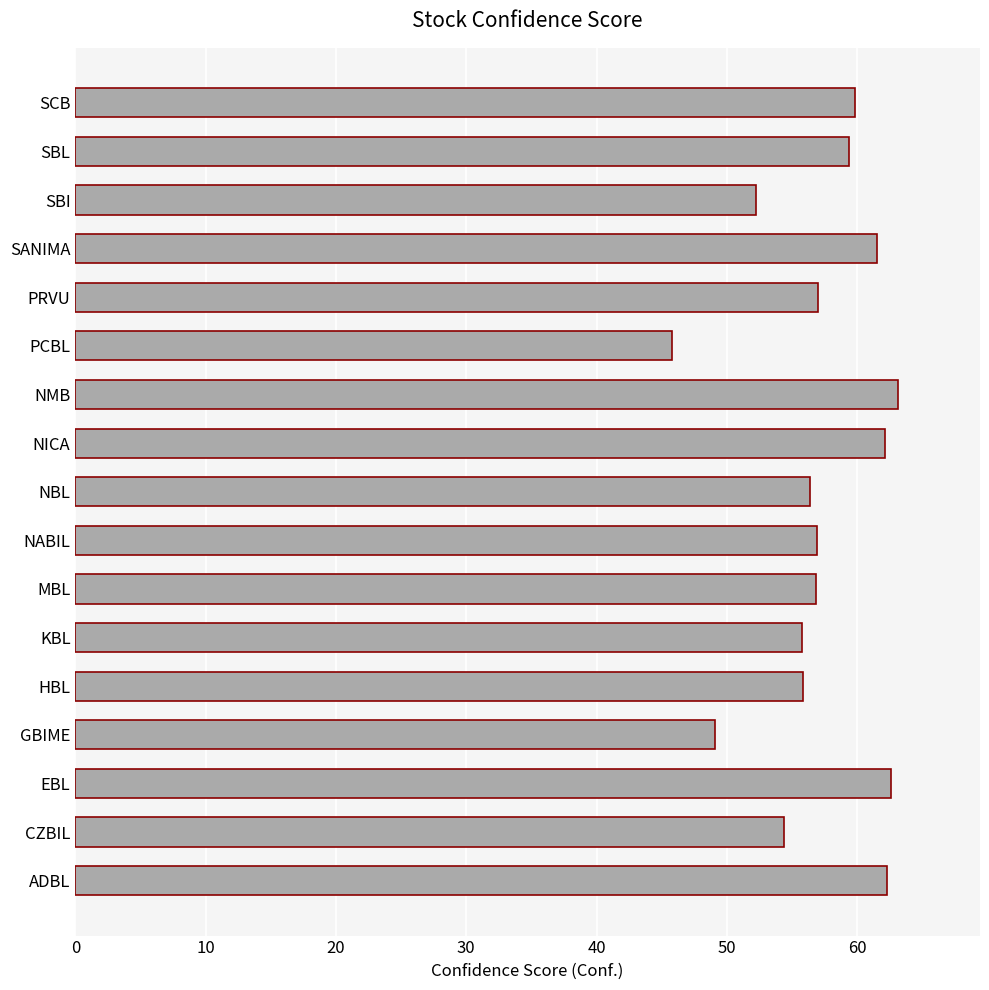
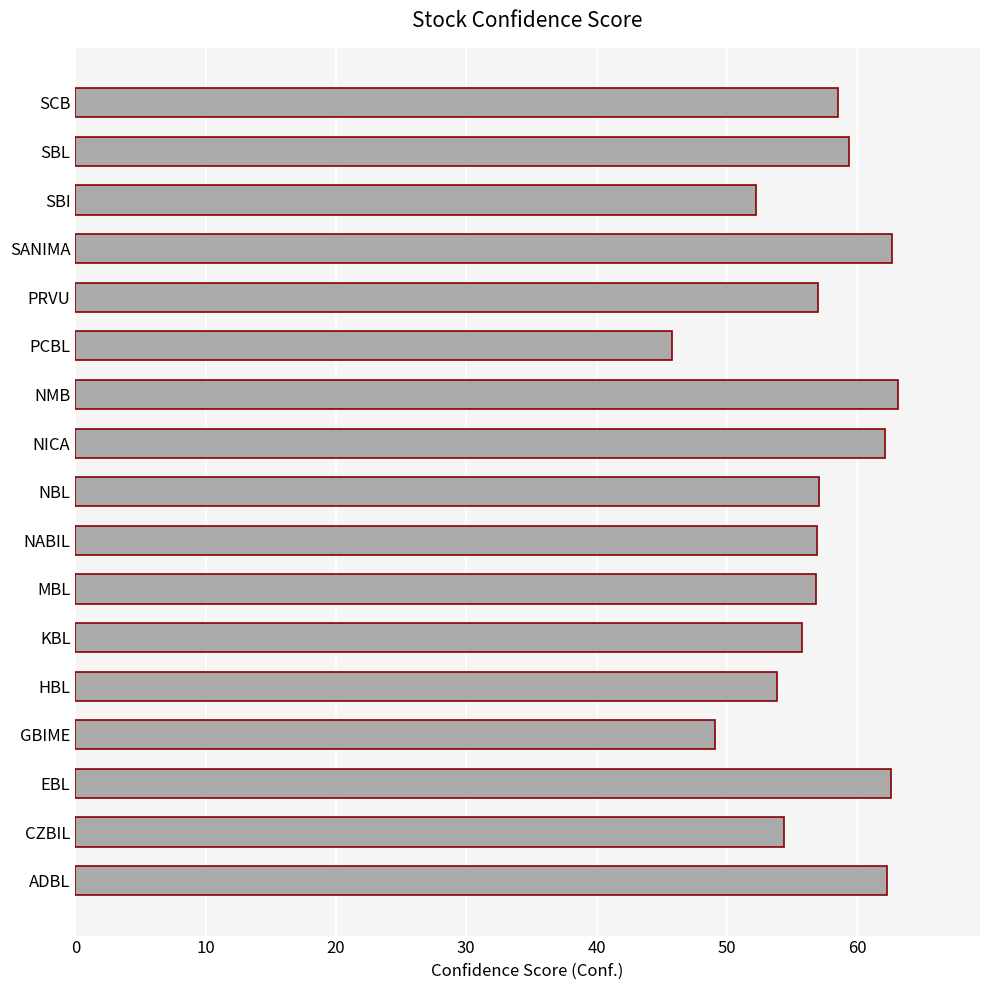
SCB: 59.8 -> 58.6
SANIMA: 61.5 -> 62.7
NBL: 56.4 -> 57.1
HBL: 55.9 -> 53.9
